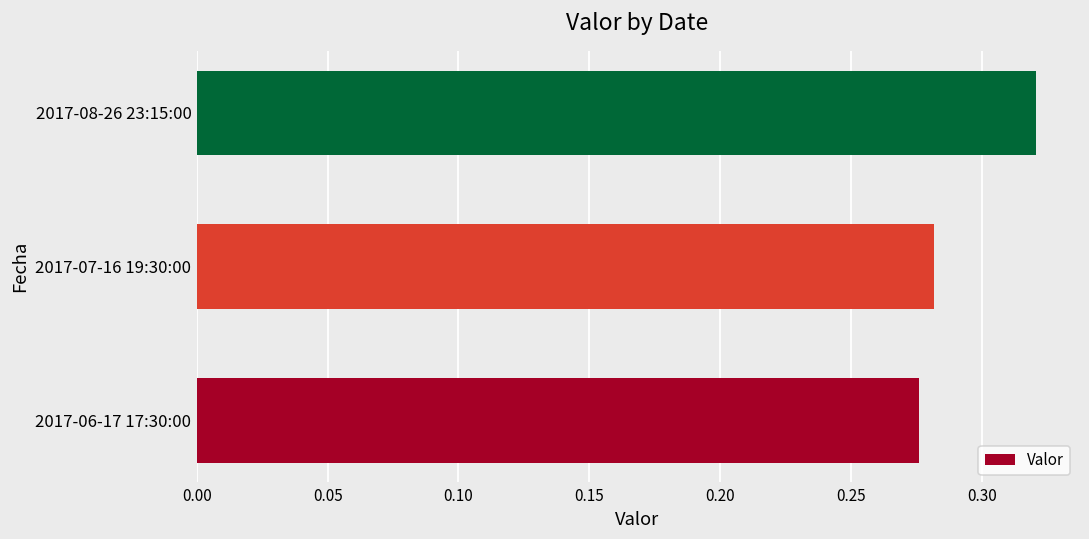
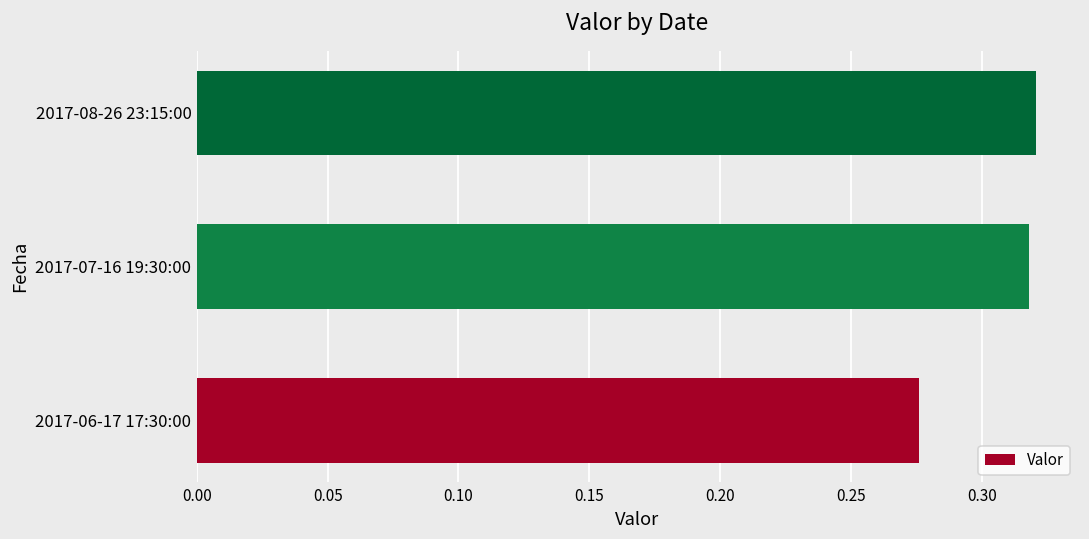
2017-07-16 19:30:00: 0.282 -> 0.318
